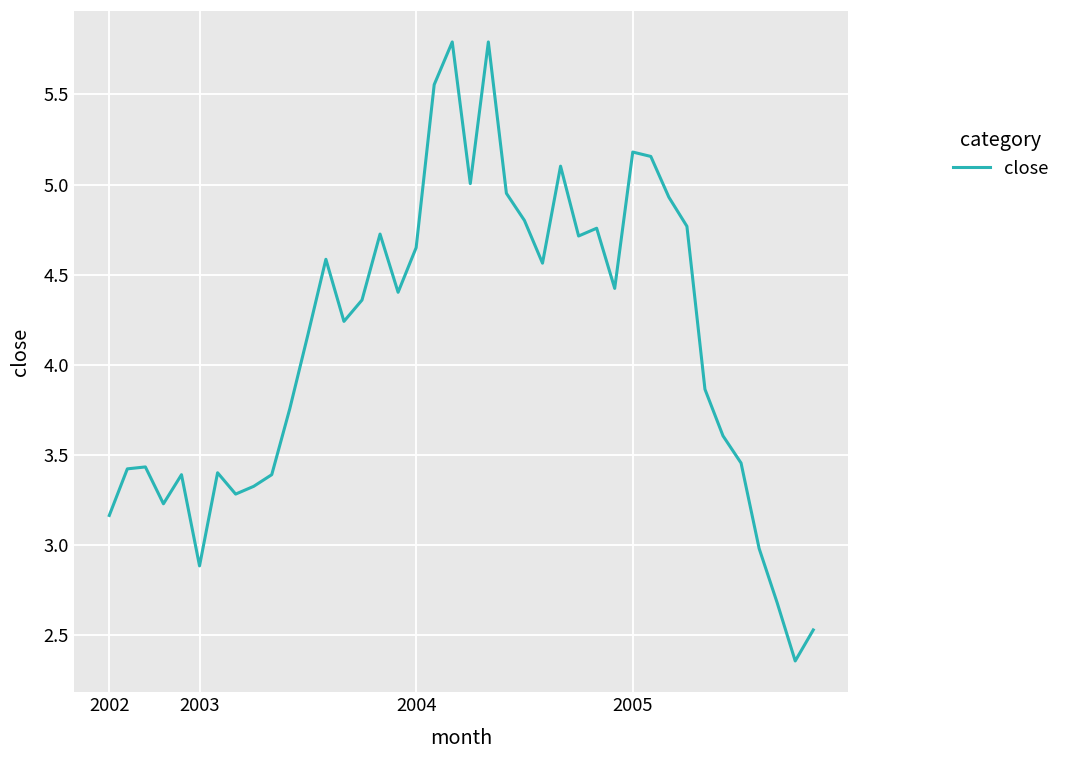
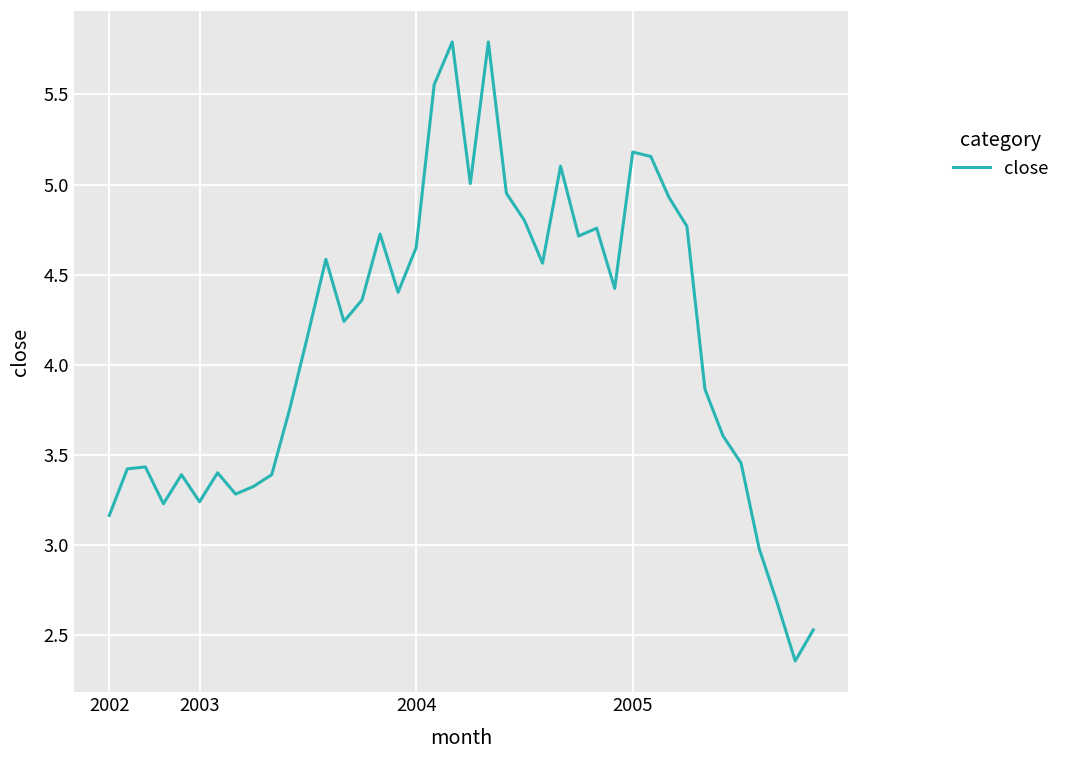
2003: 2.88 -> 3.24
